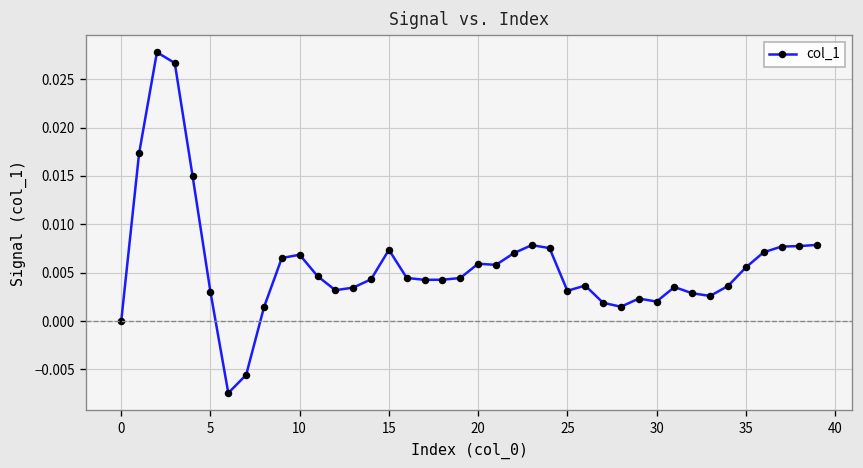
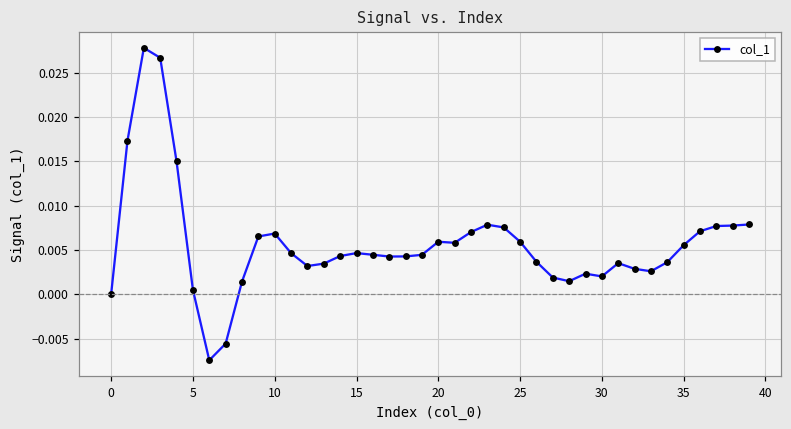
5: 0.003 -> 0.000
15: 0.007 -> 0.005
25: 0.003 -> 0.006
